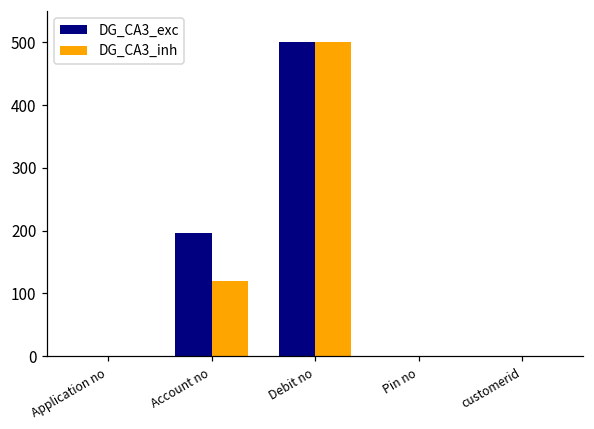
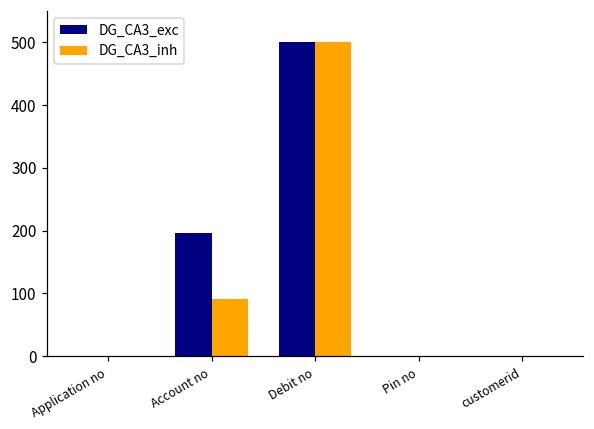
DG_CA3_inh, Account no: 120 -> 90
